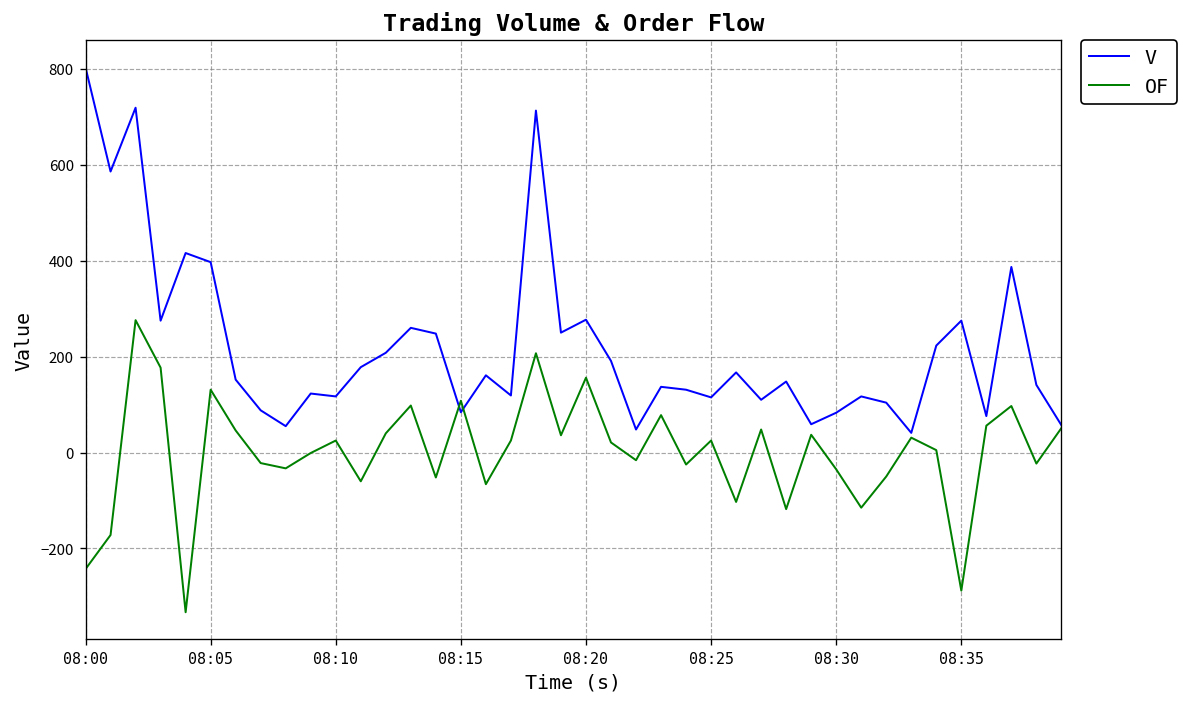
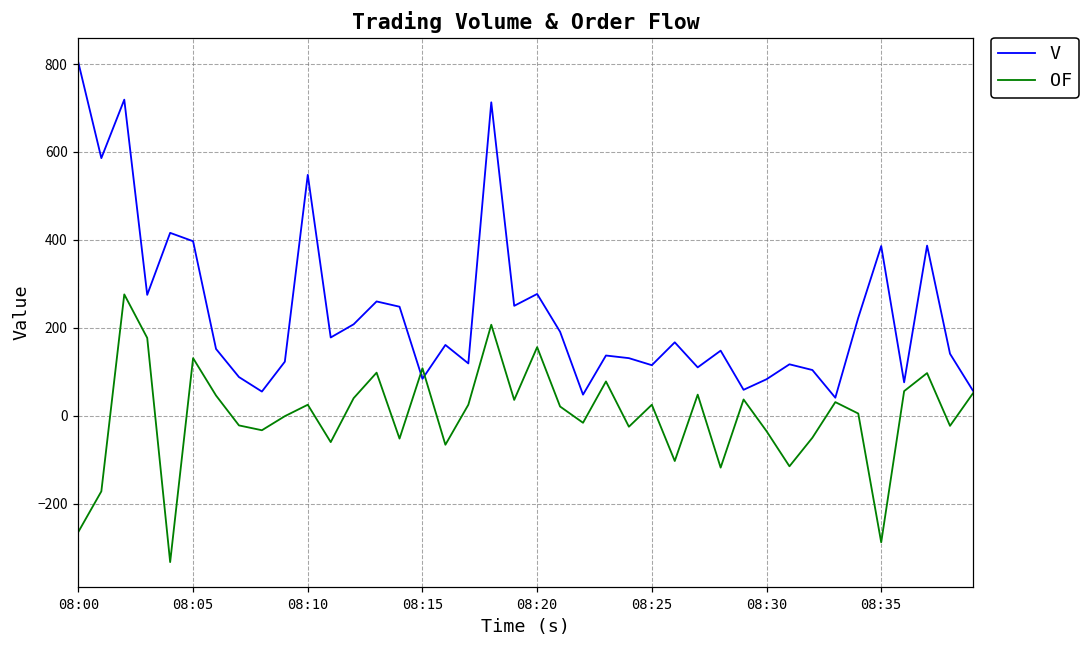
OF, 08:00: -240 -> -260
V, 08:10: 120 -> 550
V, 08:35: 280 -> 390
